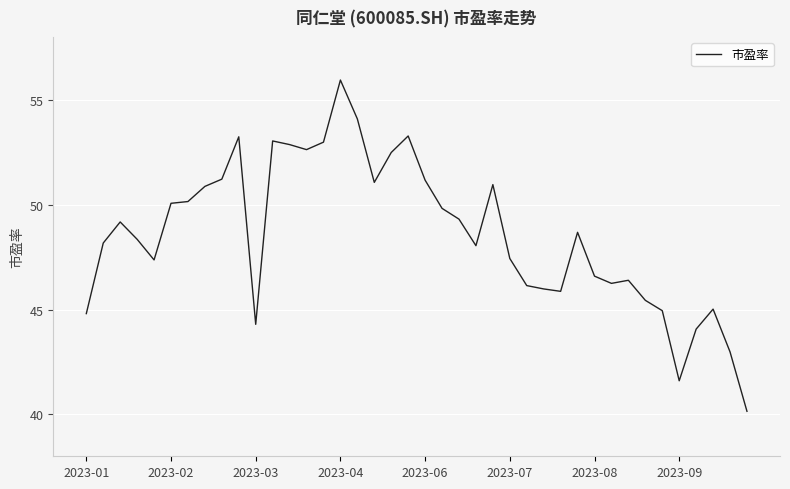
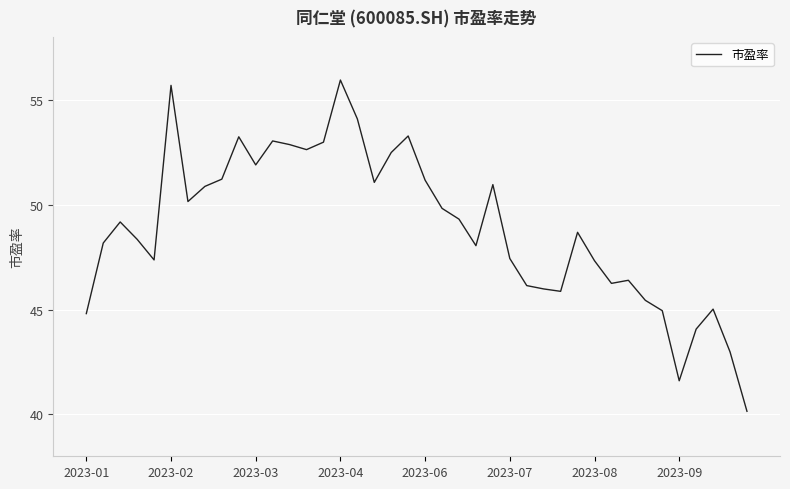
2023-02: 50.1 -> 55.7
2023-03: 44.3 -> 51.9
2023-08: 46.6 -> 47.3
